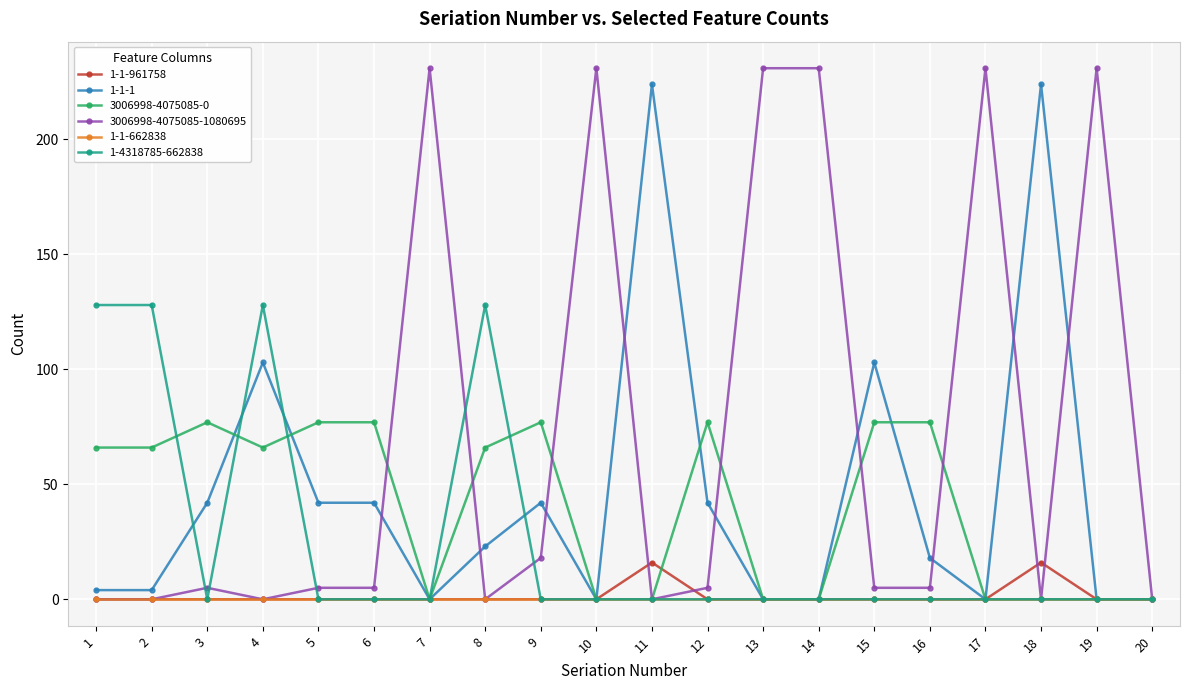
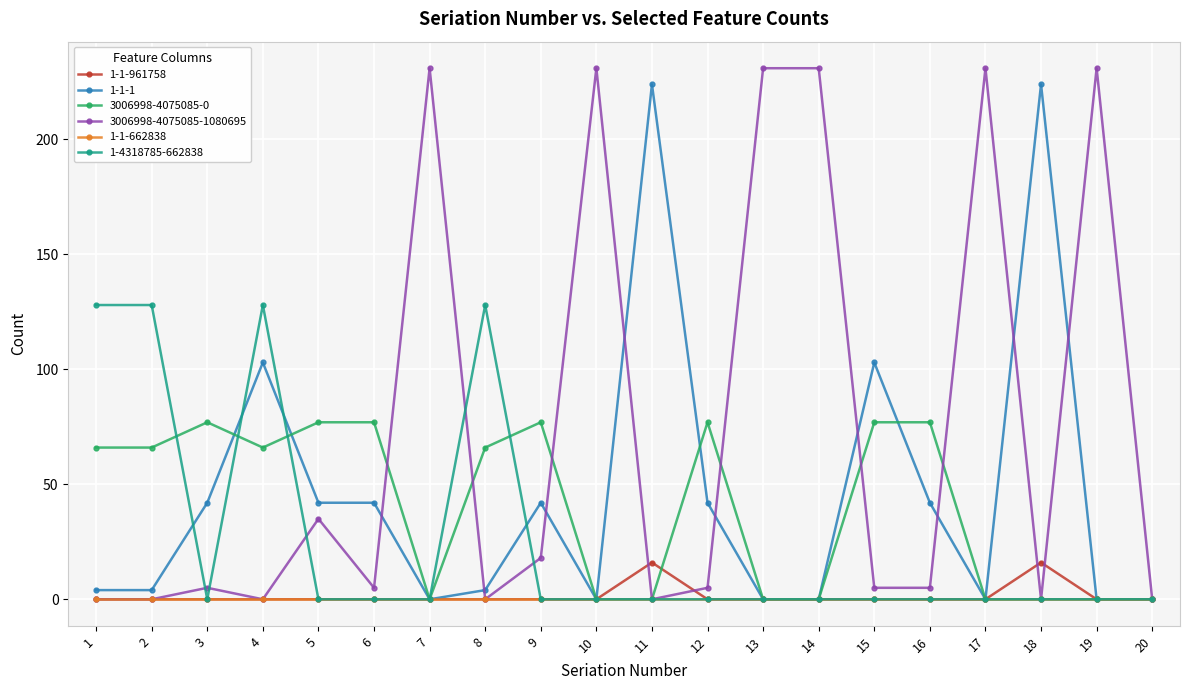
3006998-4075085-1080695, 5: 5 -> 35
1-1-1, 8: 23 -> 4
1-1-1, 16: 18 -> 42
